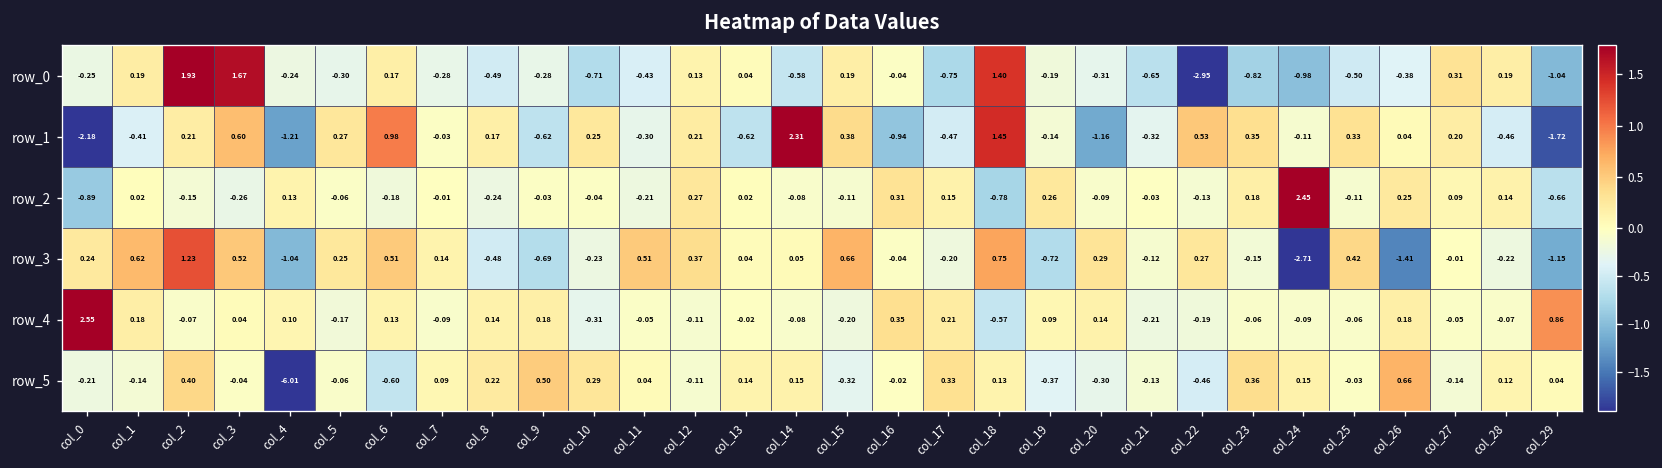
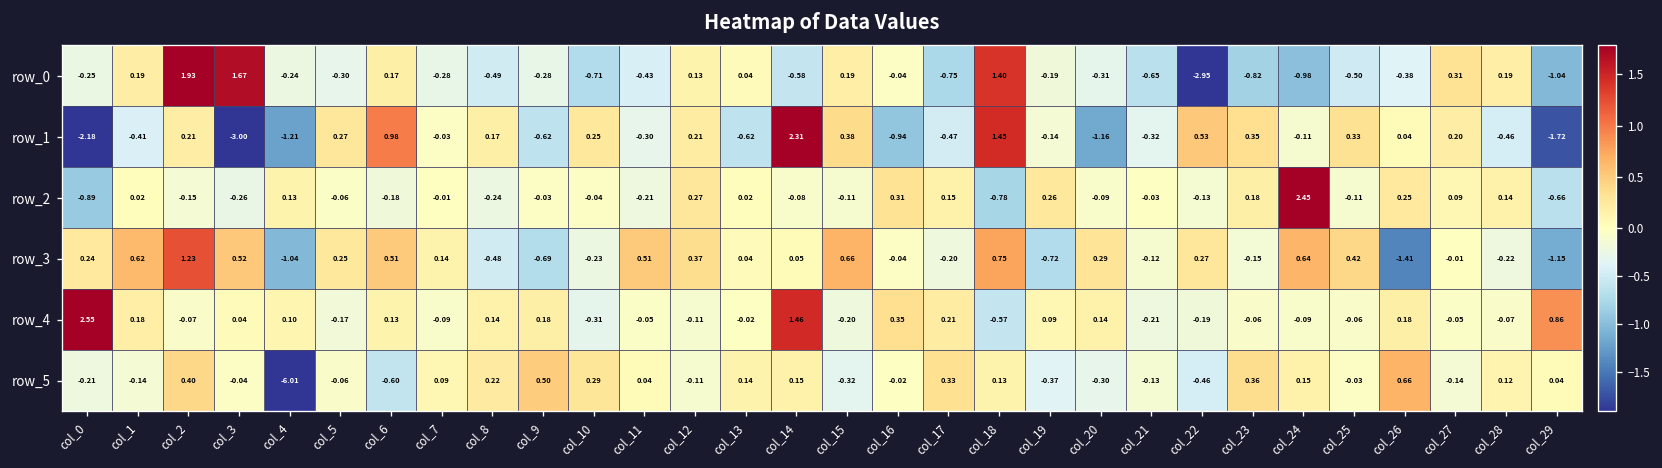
row_1, col_3: 0.60 -> -3.00
row_3, col_24: -2.71 -> 0.64
row_4, col_14: -0.08 -> 1.46
